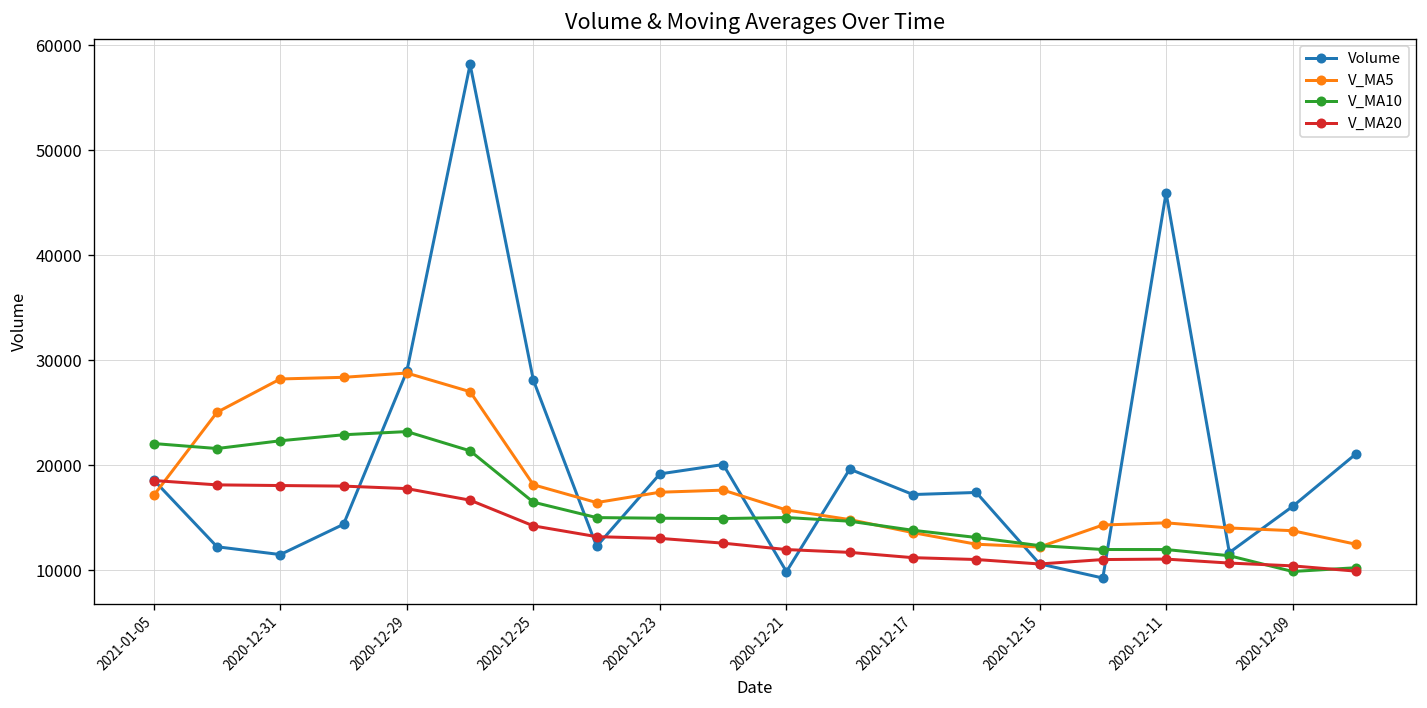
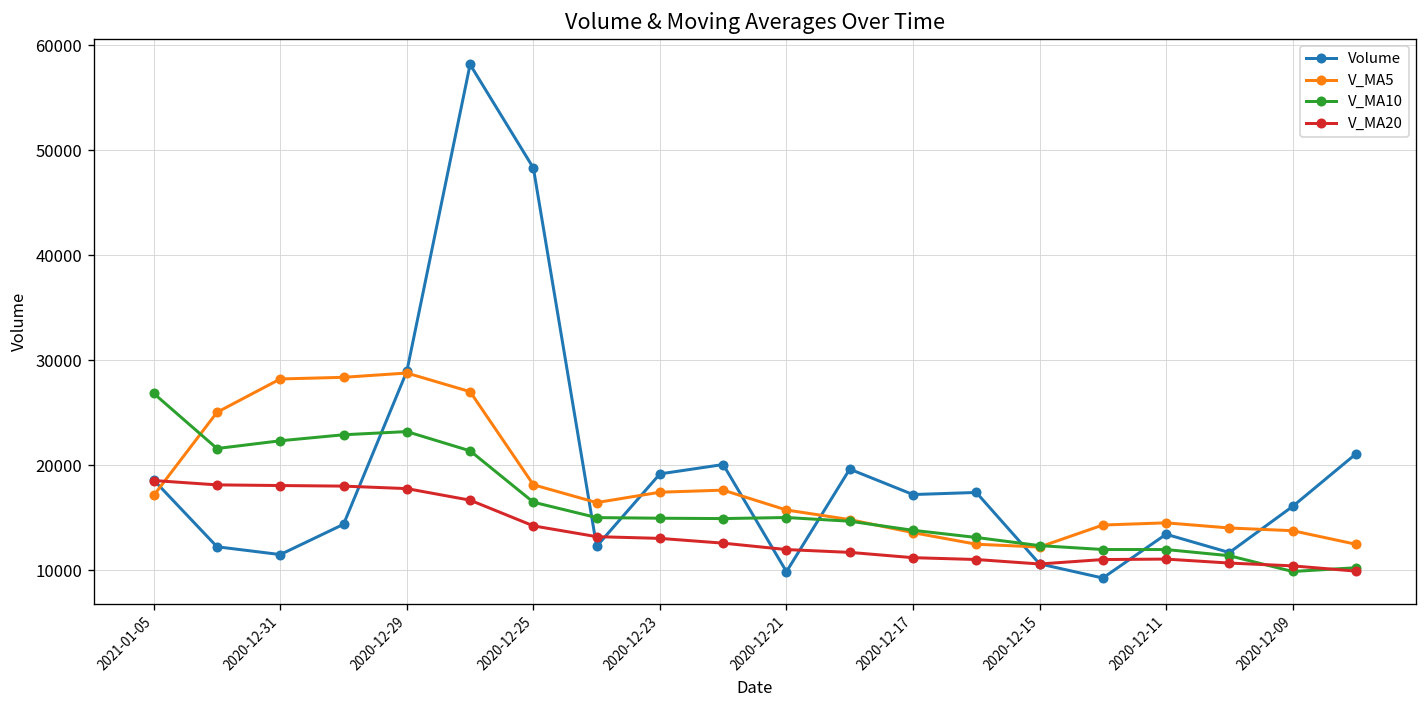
V_MA10, 2021-01-05: 22000 -> 27000
Volume, 2020-12-25: 28000 -> 48000
Volume, 2020-12-11: 46000 -> 13000
